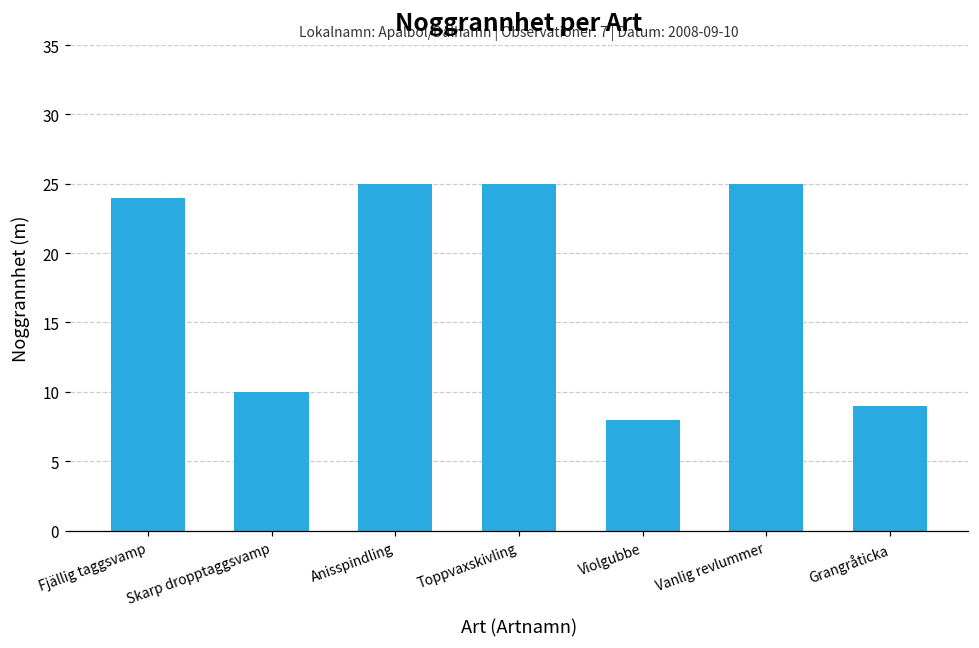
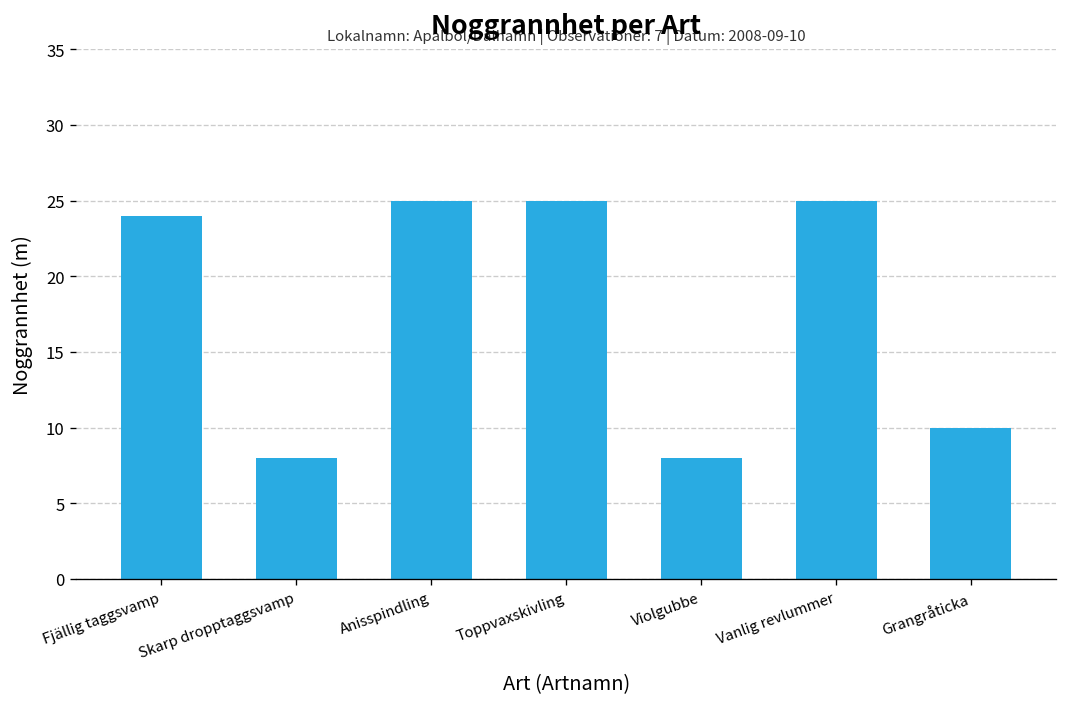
Skarp dropptaggsvamp: 10 -> 8
Grangråticka: 9 -> 10
